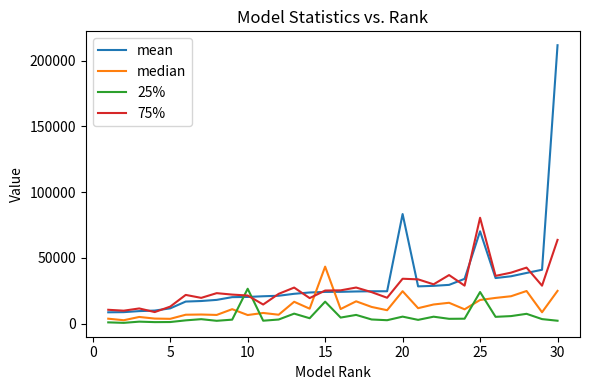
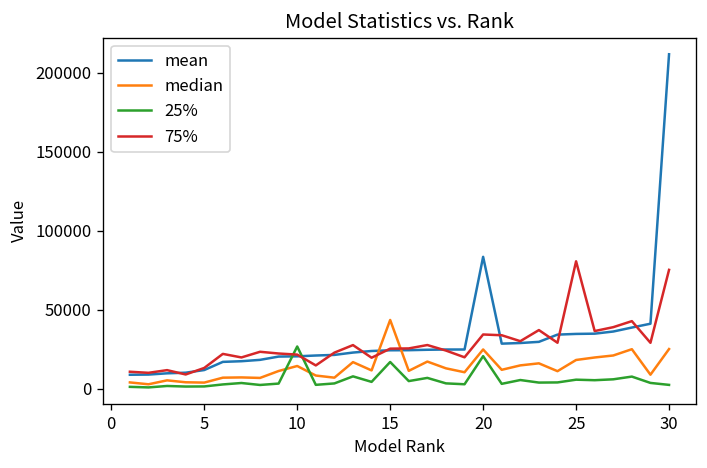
median, 10: 7000 -> 14000
25%, 20: 5000 -> 21000
mean, 25: 70000 -> 35000
25%, 25: 24000 -> 6000
75%, 30: 64000 -> 75000
